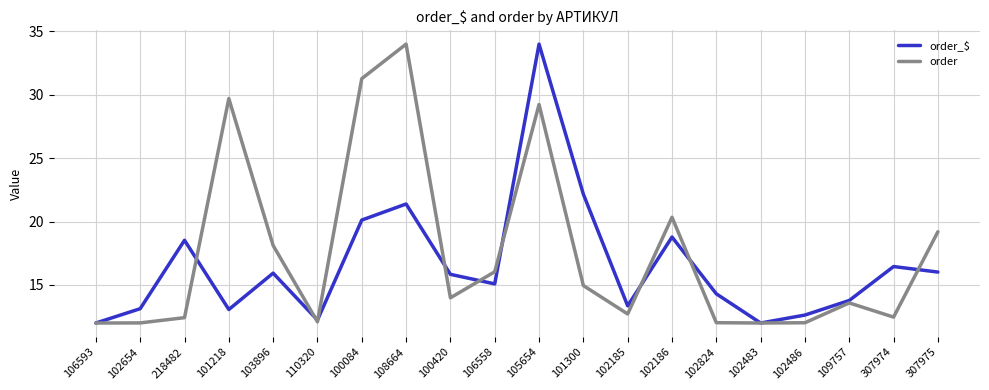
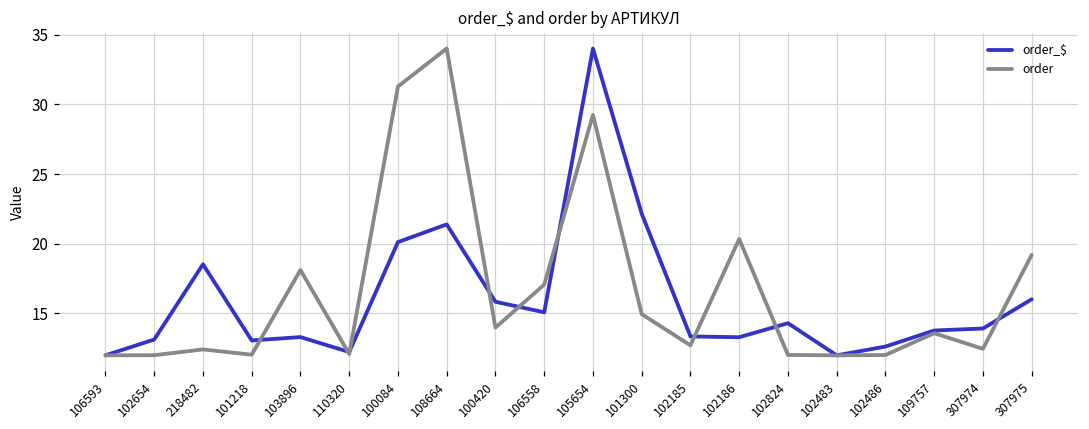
order, 101218: 29.7 -> 12.0
order_$, 103896: 15.9 -> 13.3
order, 106558: 16.0 -> 17.1
order_$, 102186: 18.8 -> 13.3
order_$, 307974: 16.5 -> 13.9
